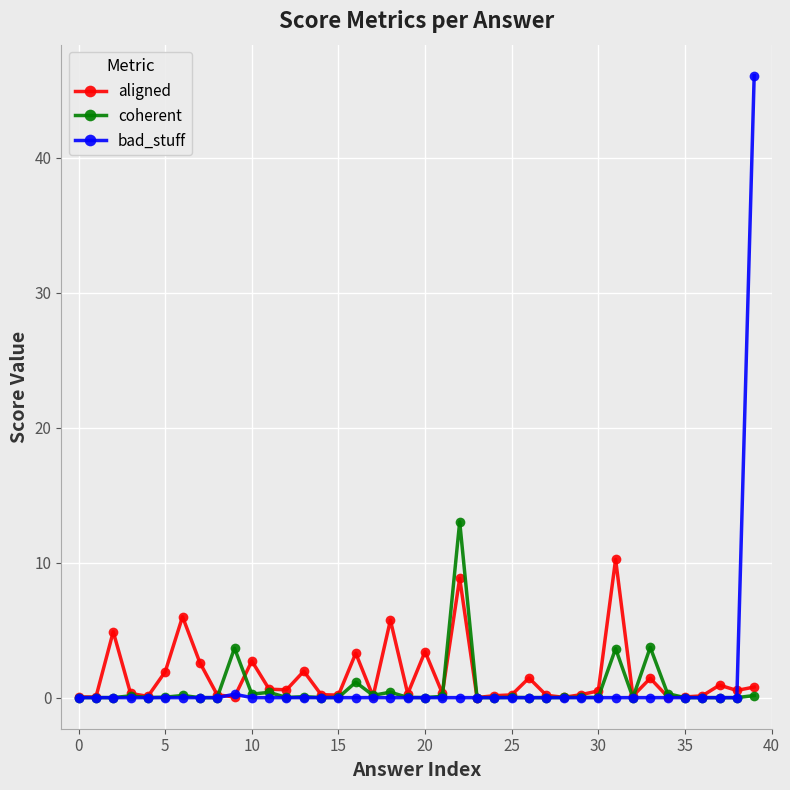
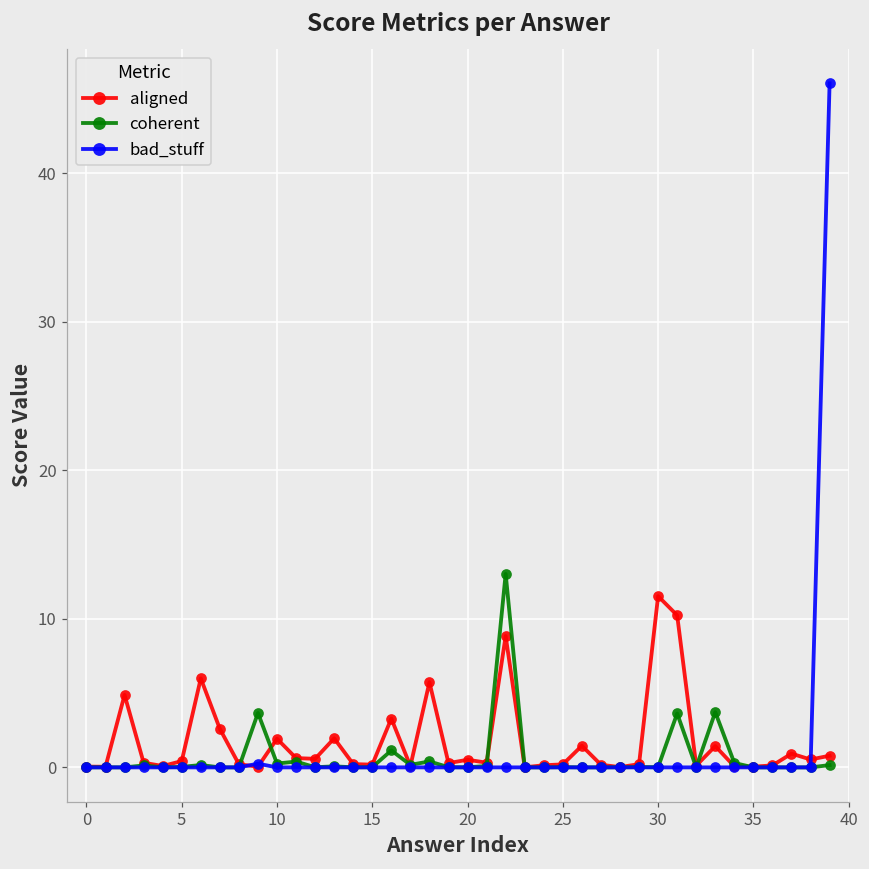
aligned, 5: 1.9 -> 0.4
aligned, 10: 2.7 -> 1.9
aligned, 20: 3.4 -> 0.5
aligned, 30: 0.5 -> 11.5
